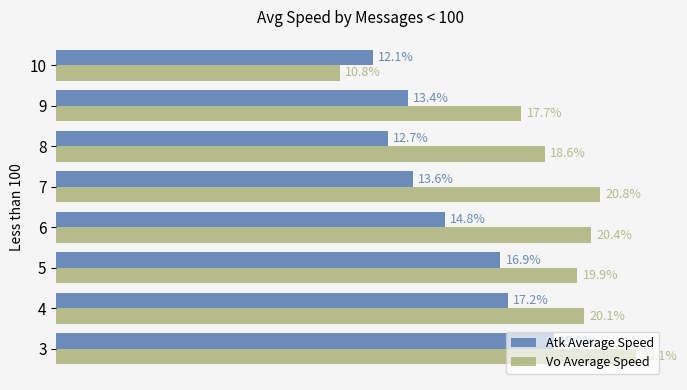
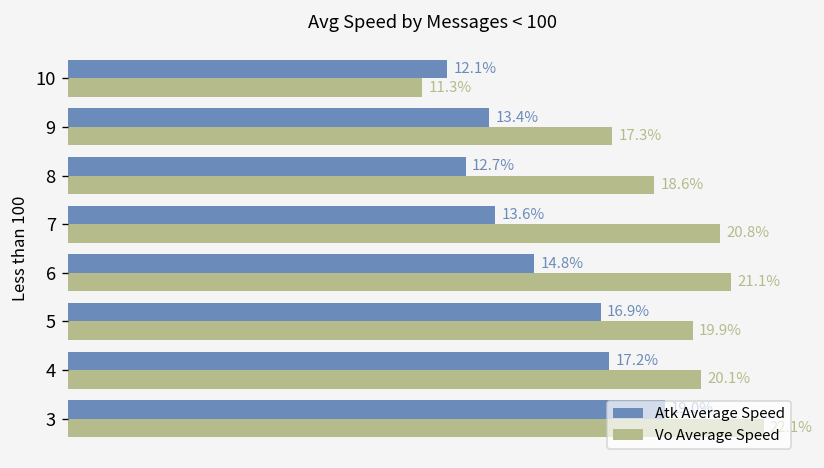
Vo Average Speed, 10: 10.8% -> 11.3%
Vo Average Speed, 9: 17.7% -> 17.3%
Vo Average Speed, 6: 20.4% -> 21.1%
